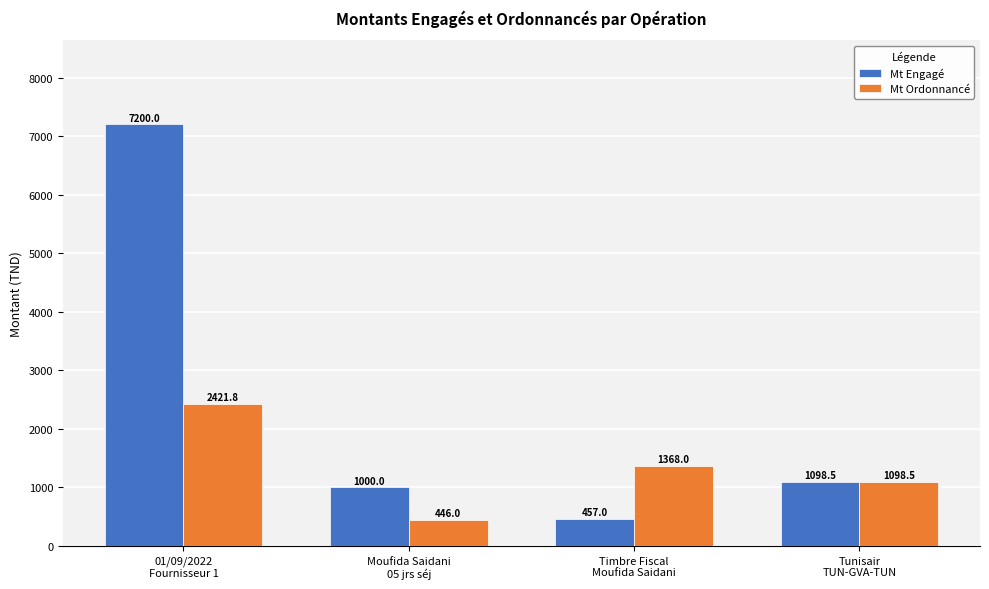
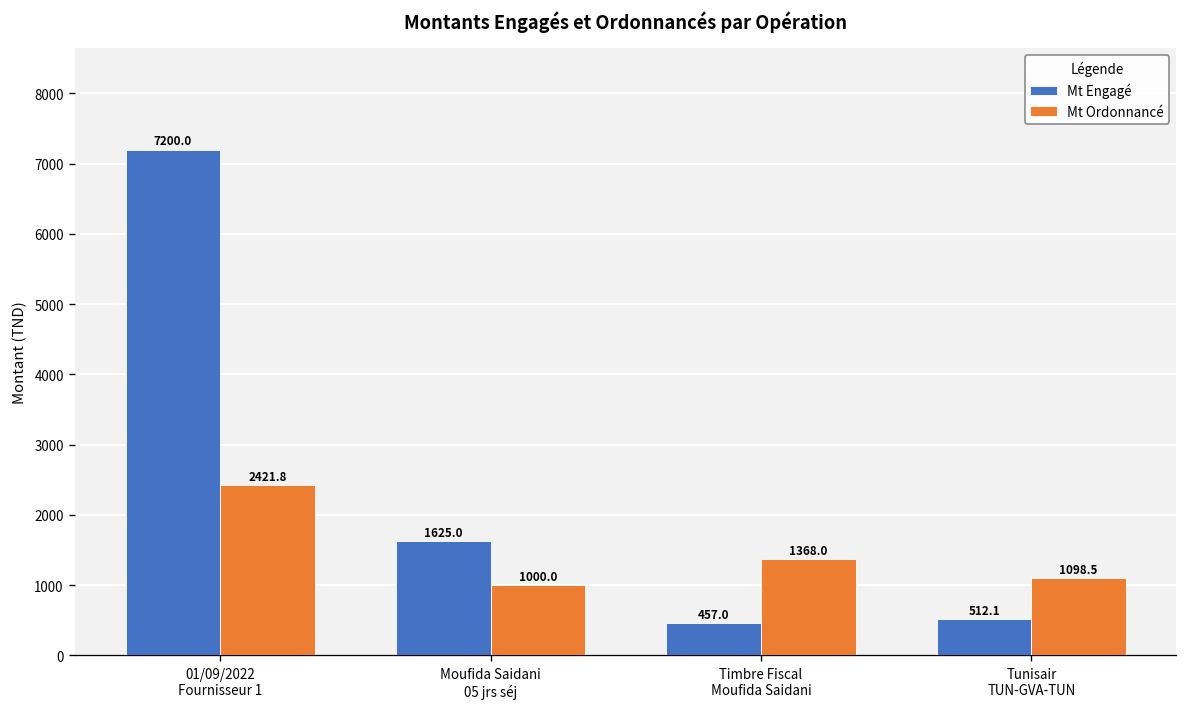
Mt Engagé, Moufida Saidani 05 jrs séj: 1000.0 -> 1625.0
Mt Ordonnancé, Moufida Saidani 05 jrs séj: 446.0 -> 1000.0
Mt Engagé, Tunisair TUN-GVA-TUN: 1098.5 -> 512.1
